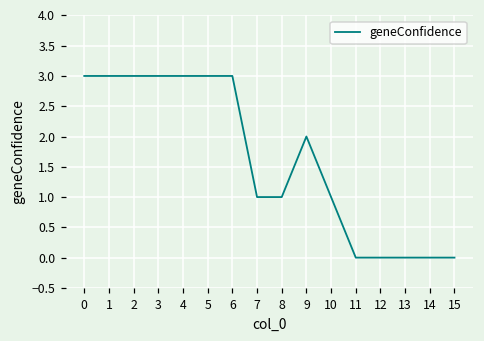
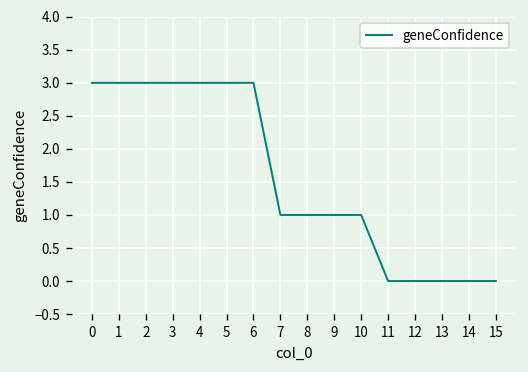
9: 2 -> 1
